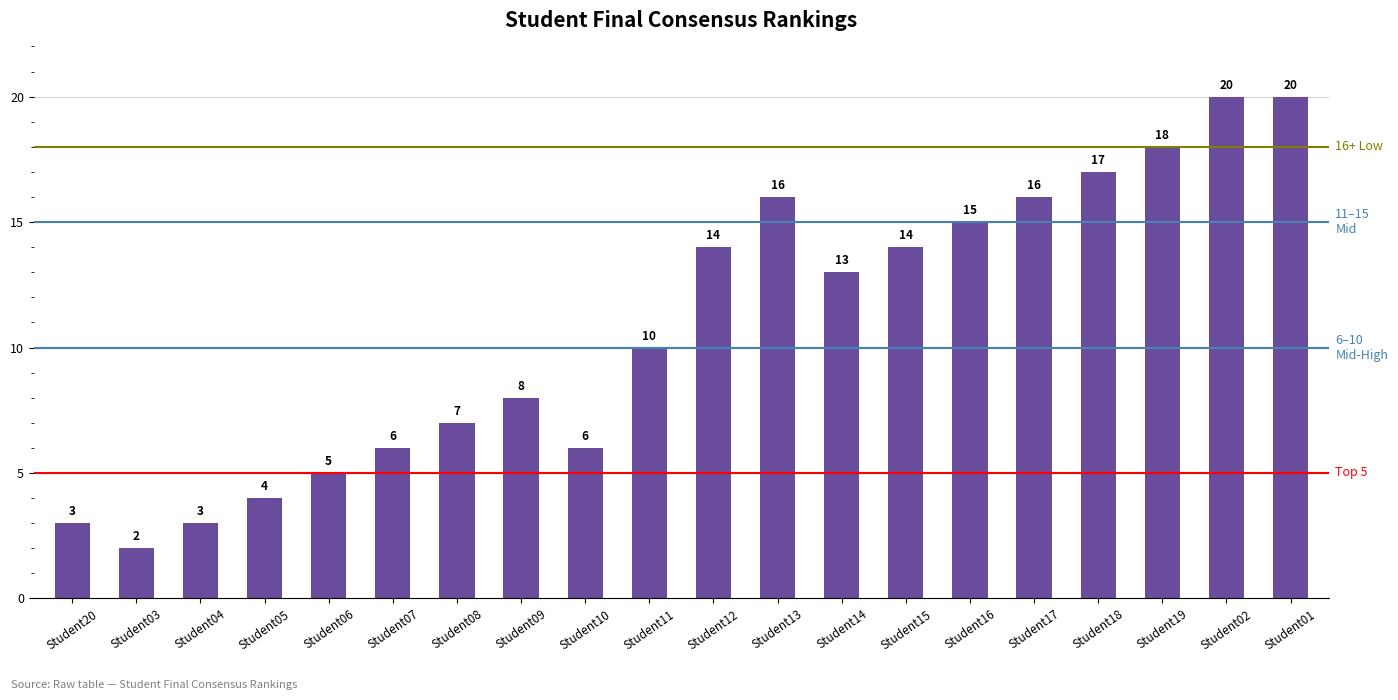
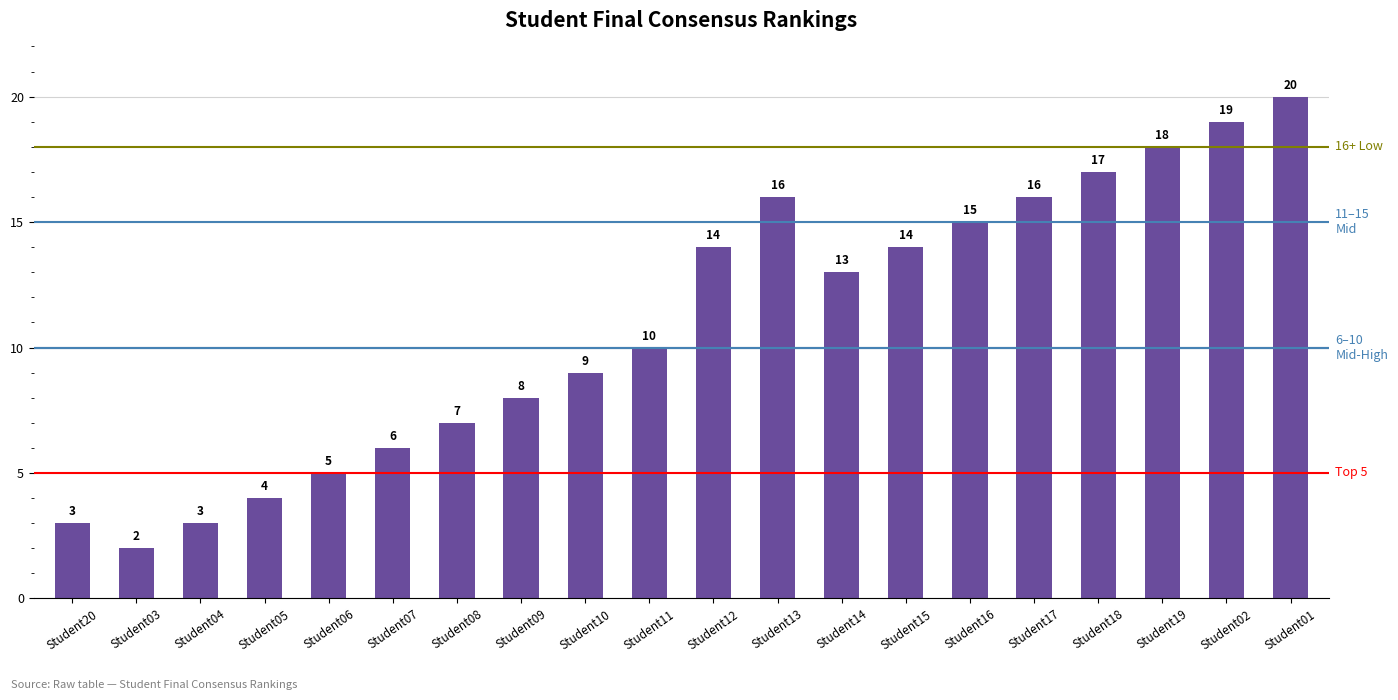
Student10: 6 -> 9
Student02: 20 -> 19
